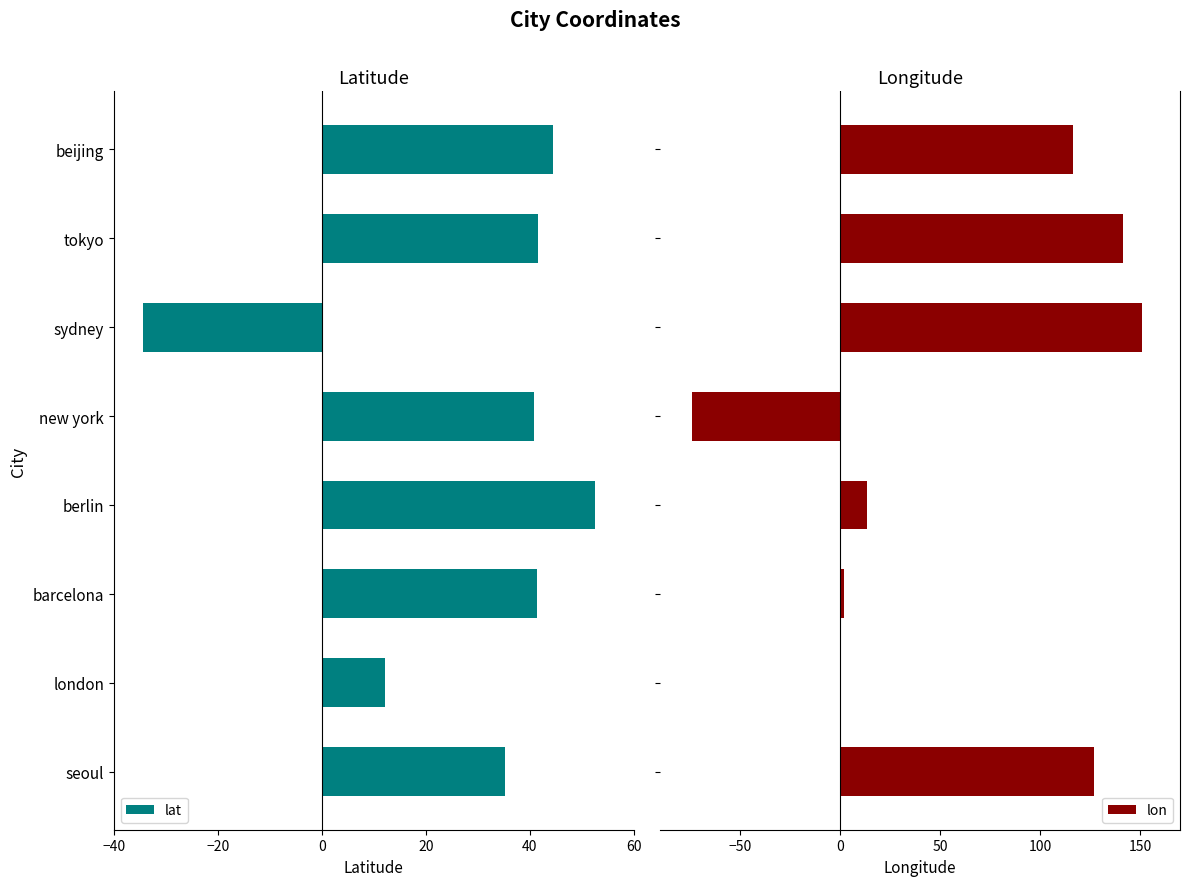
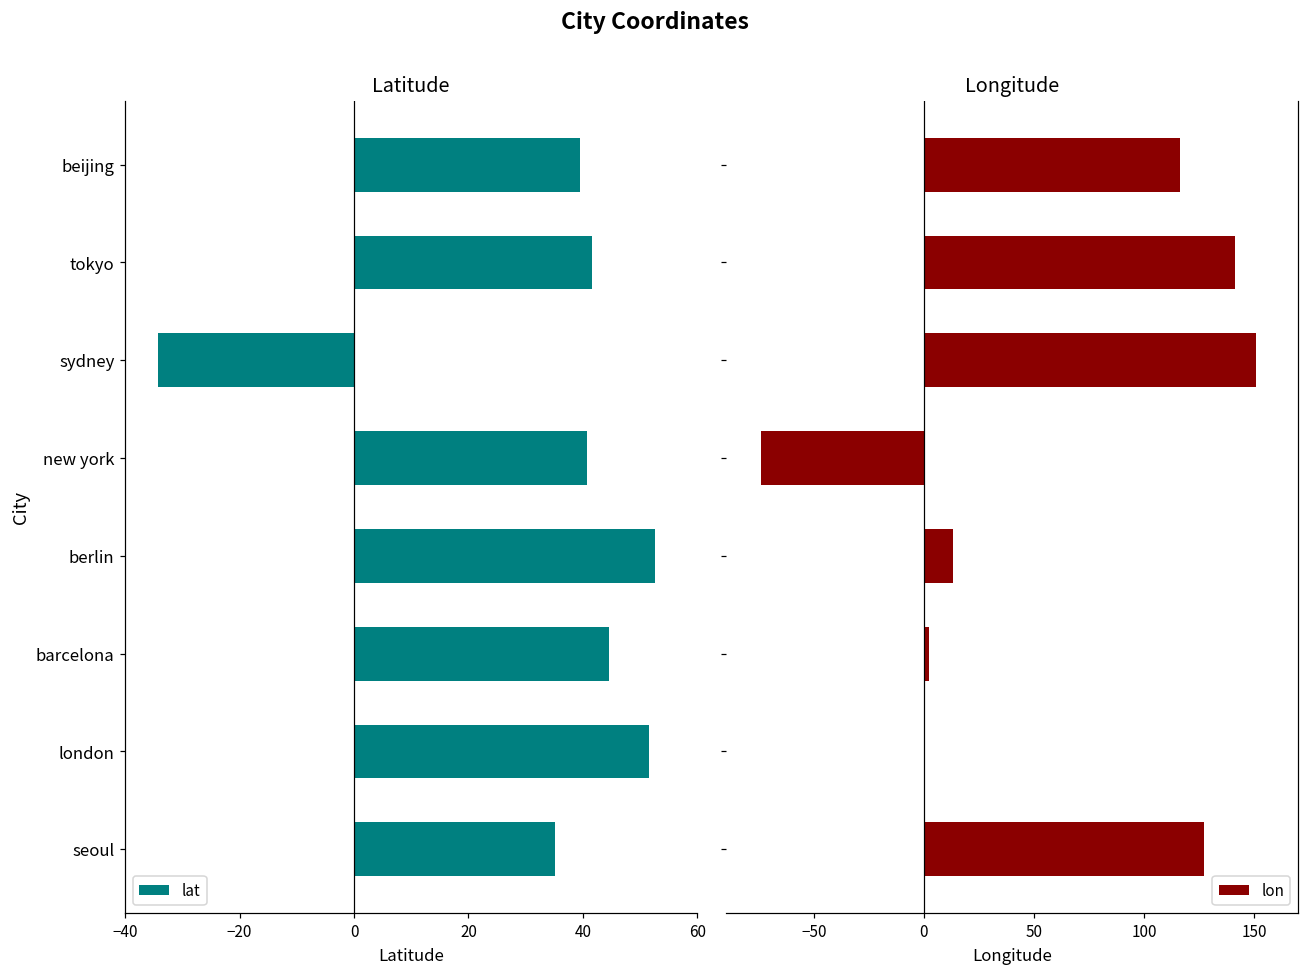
Latitude, beijing: 44 -> 40
Latitude, barcelona: 41 -> 45
Latitude, london: 12 -> 52
